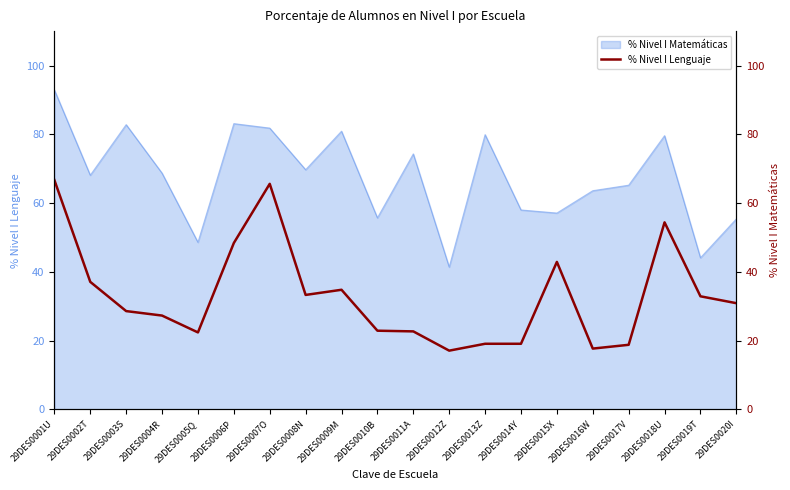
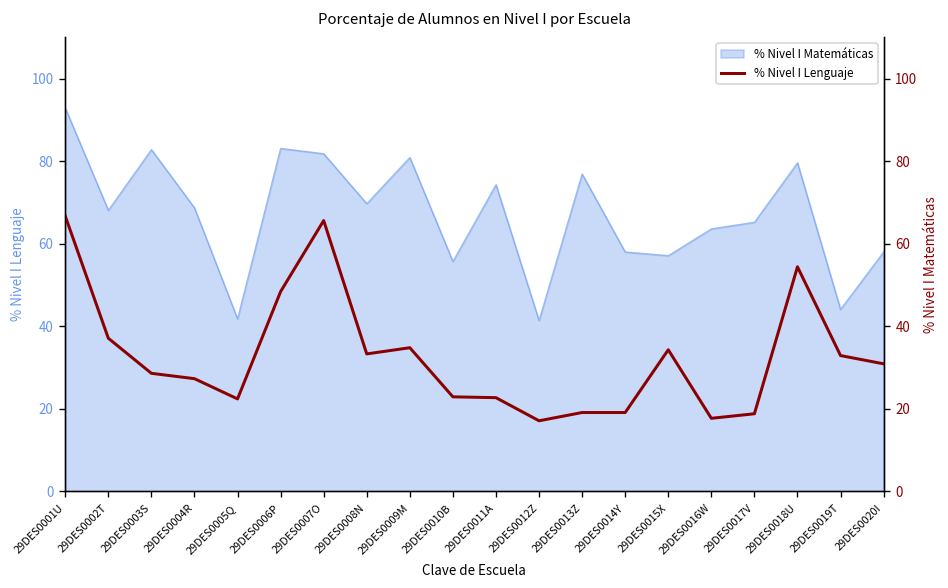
% Nivel I Matemáticas, 29DES0005Q: 49 -> 42
% Nivel I Matemáticas, 29DES0013Z: 80 -> 77
% Nivel I Matemáticas, 29DES0020I: 55 -> 58
% Nivel I Lenguaje, 29DES0015X: 43 -> 34
